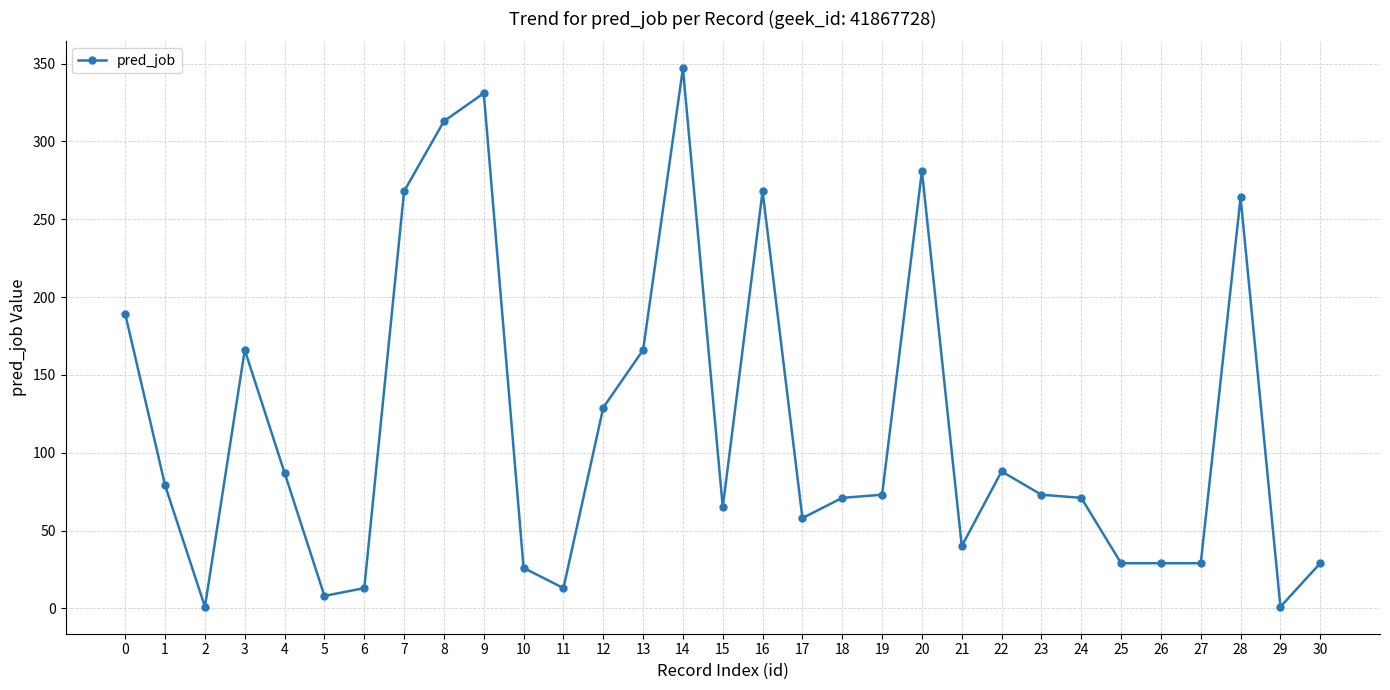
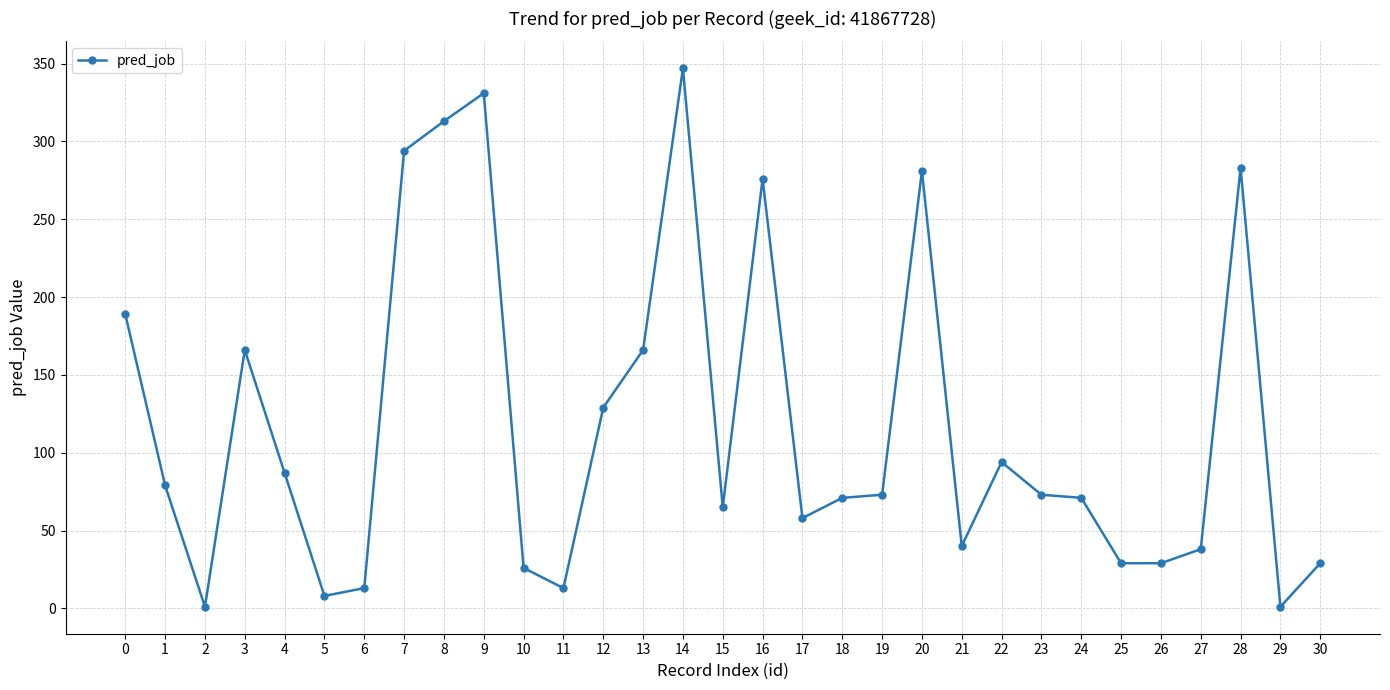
7: 268 -> 294
16: 268 -> 276
22: 88 -> 94
27: 29 -> 38
28: 264 -> 283
